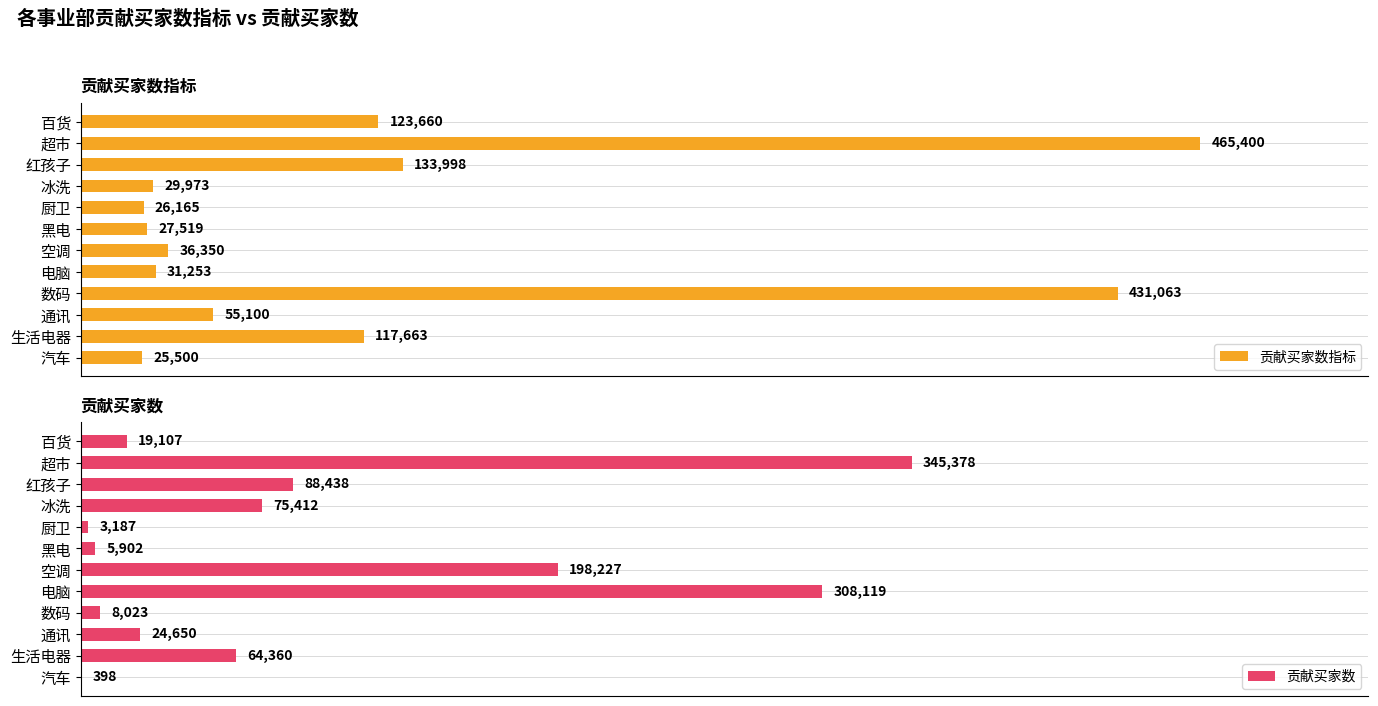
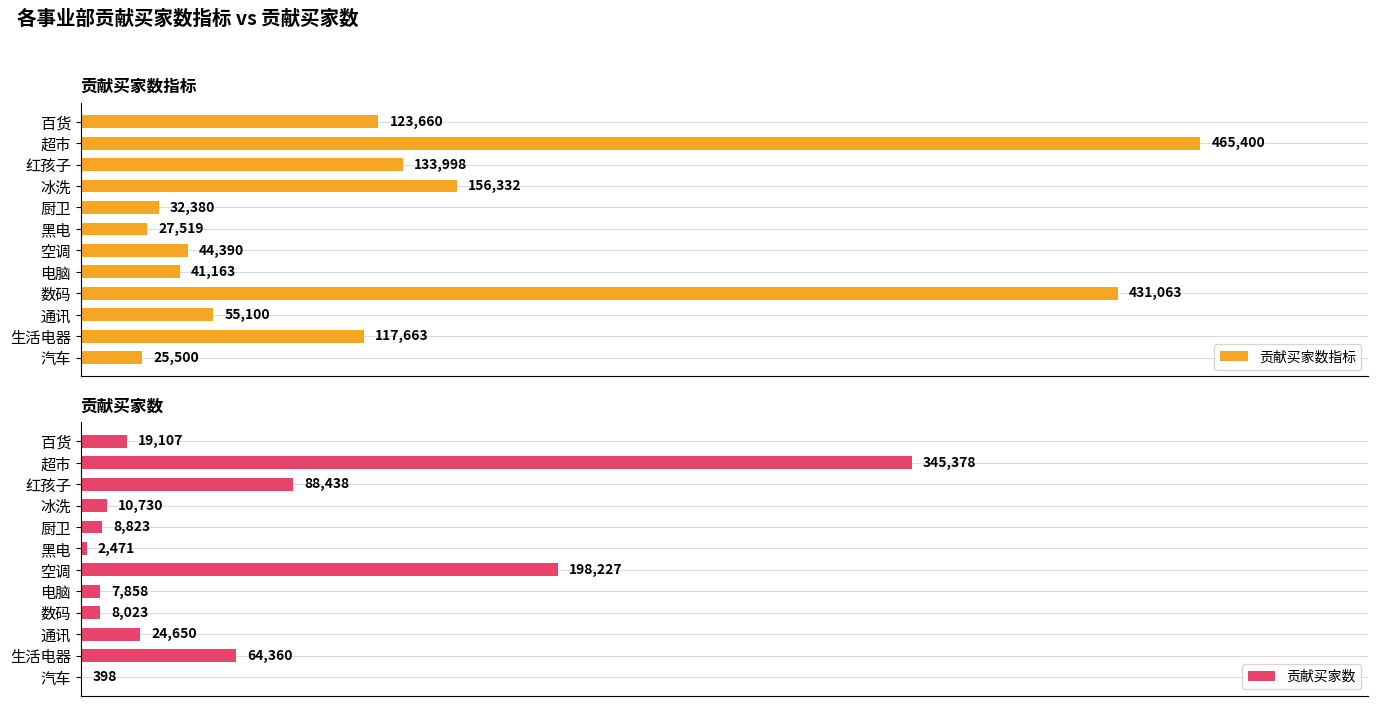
贡献买家数指标, 冰洗: 29,973 -> 156,332
贡献买家数指标, 厨卫: 26,165 -> 32,380
贡献买家数指标, 空调: 36,350 -> 44,390
贡献买家数指标, 电脑: 31,253 -> 41,163
贡献买家数, 冰洗: 75,412 -> 10,730
贡献买家数, 厨卫: 3,187 -> 8,823
贡献买家数, 黑电: 5,902 -> 2,471
贡献买家数, 电脑: 308,119 -> 7,858
